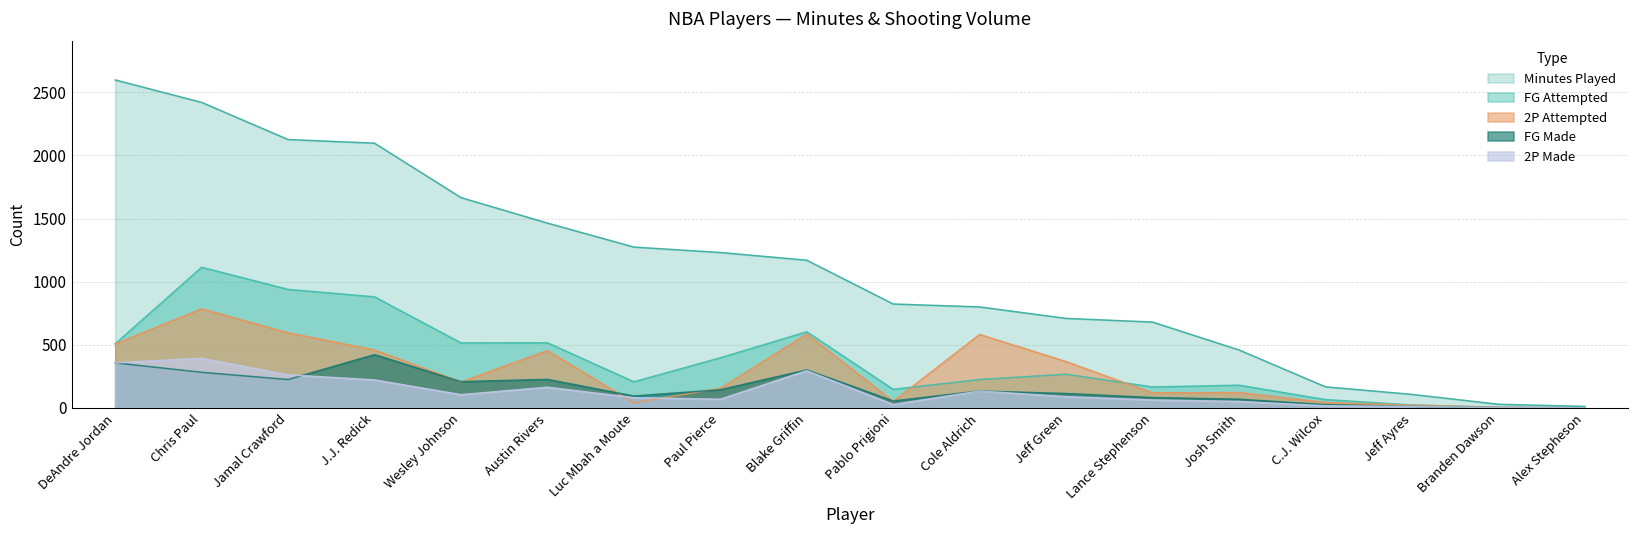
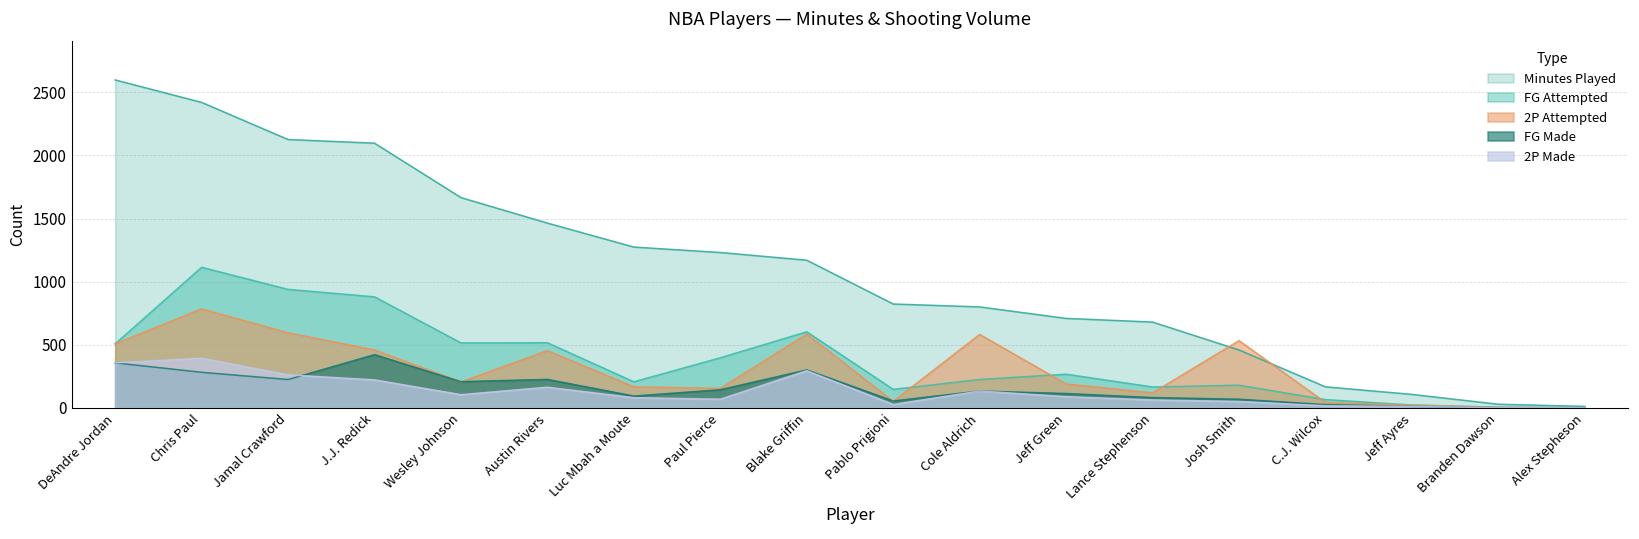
2P Attempted, Luc Mbah a Moute: 40 -> 170
2P Attempted, Jeff Green: 370 -> 190
2P Attempted, Josh Smith: 120 -> 530
